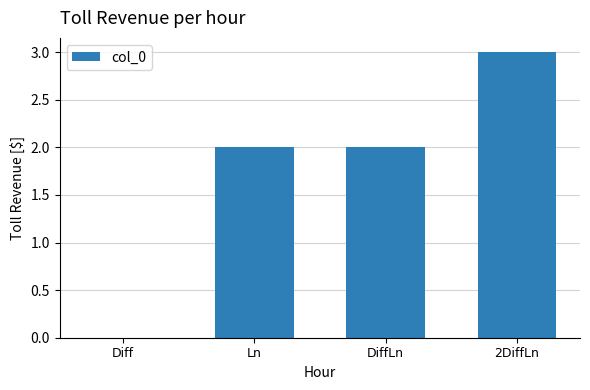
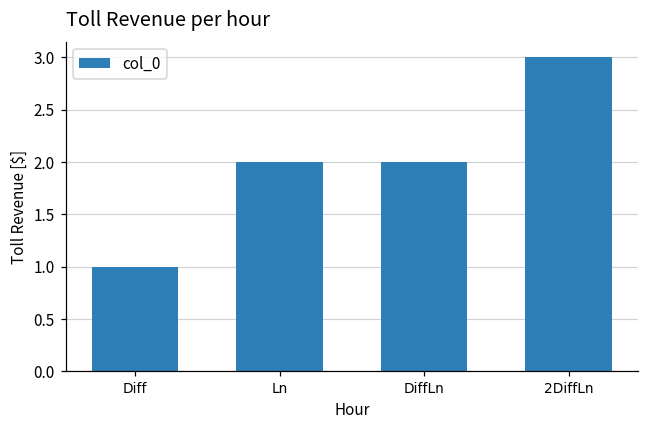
Diff: 0 -> 1
